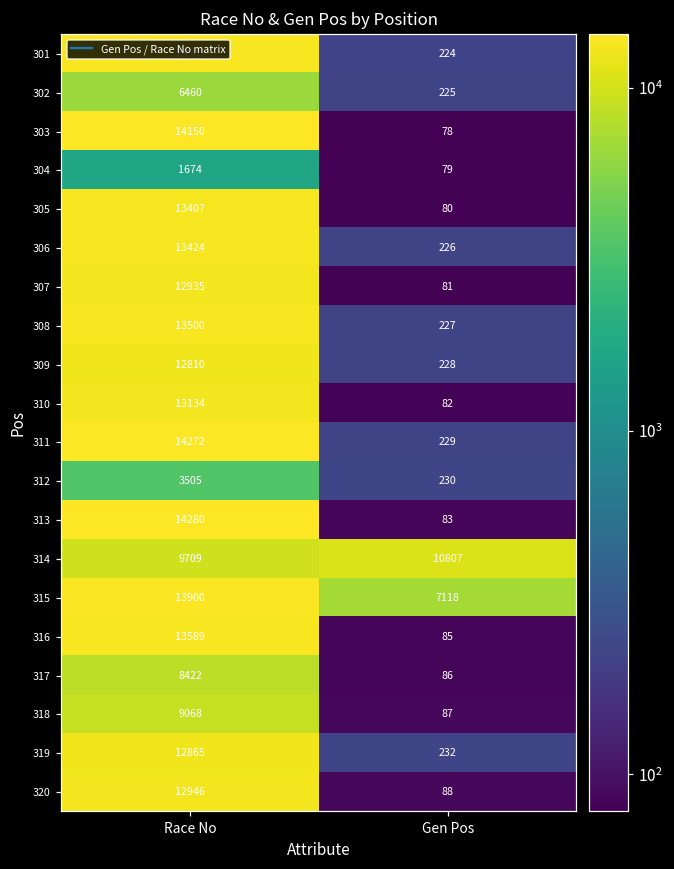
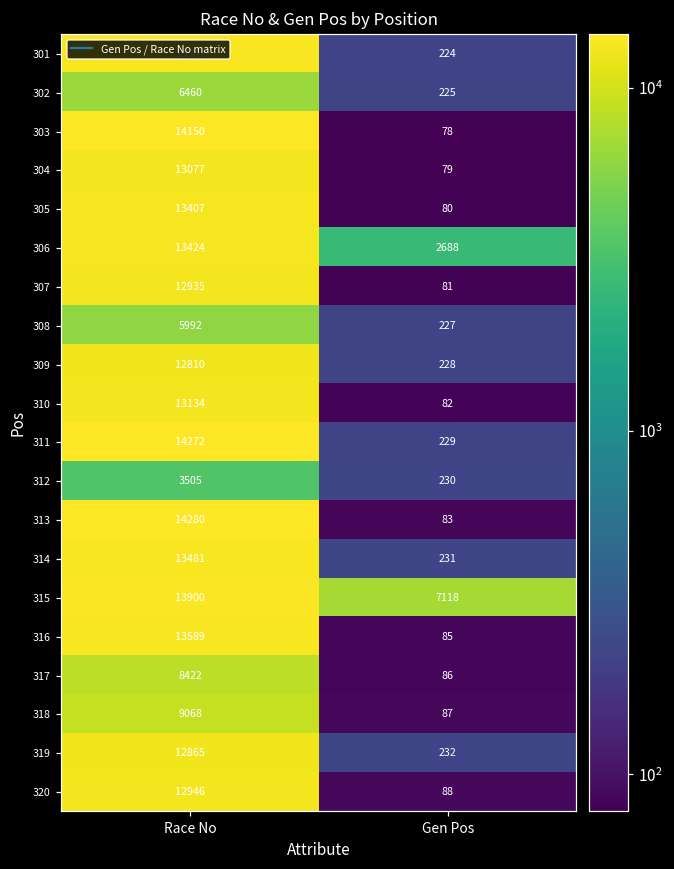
304, Race No: 1674 -> 13077
306, Gen Pos: 226 -> 2688
308, Race No: 13500 -> 5992
314, Race No: 9709 -> 13481
314, Gen Pos: 10807 -> 231
